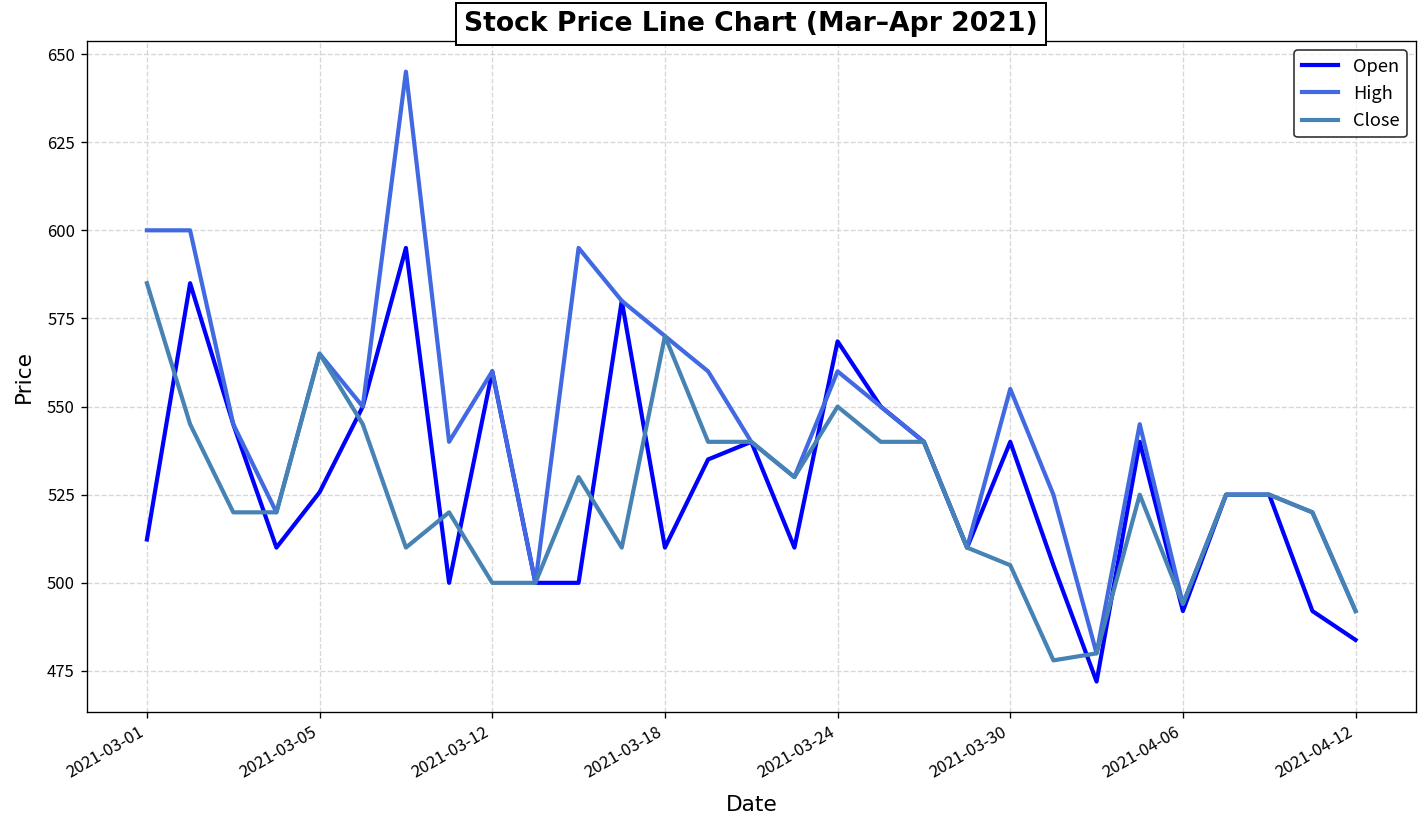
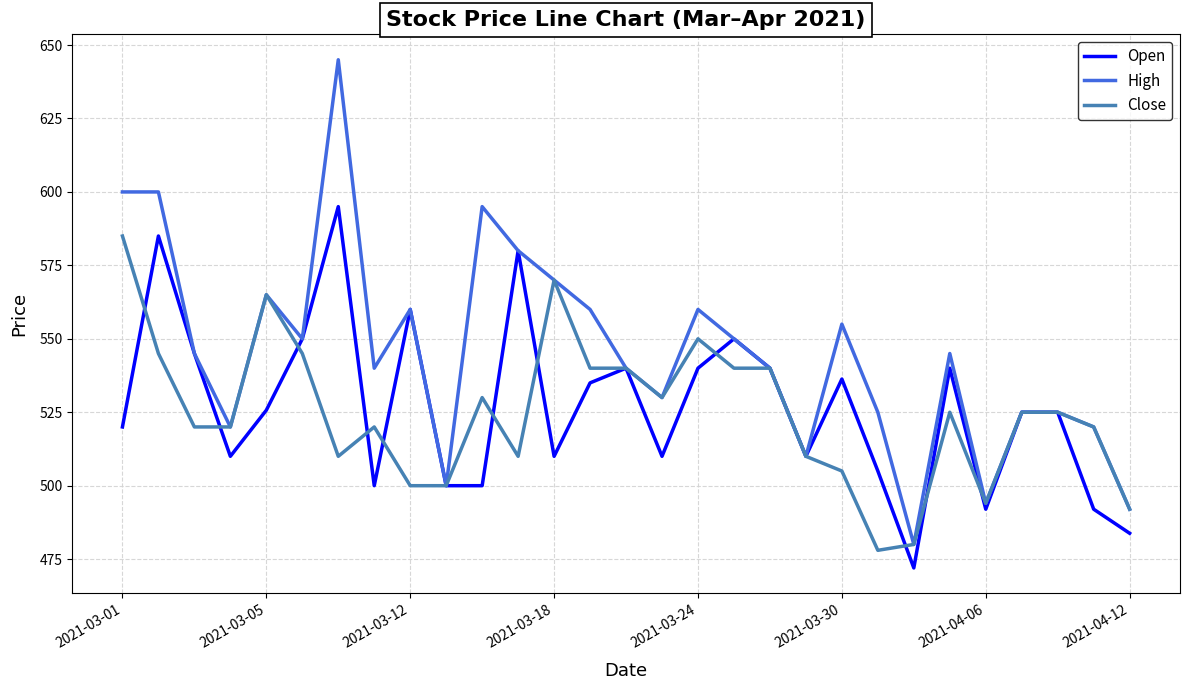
Open, 2021-03-01: 512 -> 520
Open, 2021-03-24: 569 -> 540
Open, 2021-03-30: 540 -> 536
